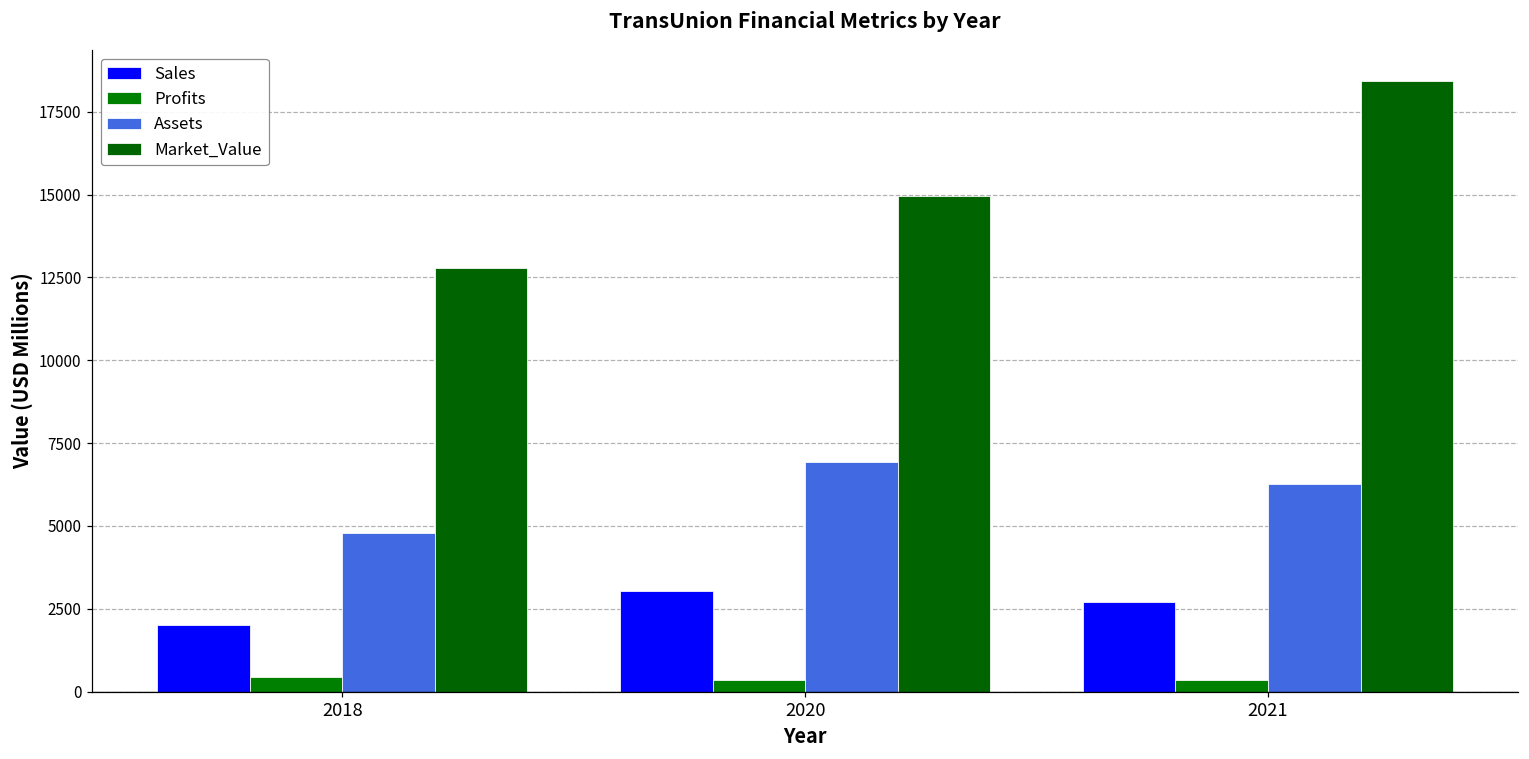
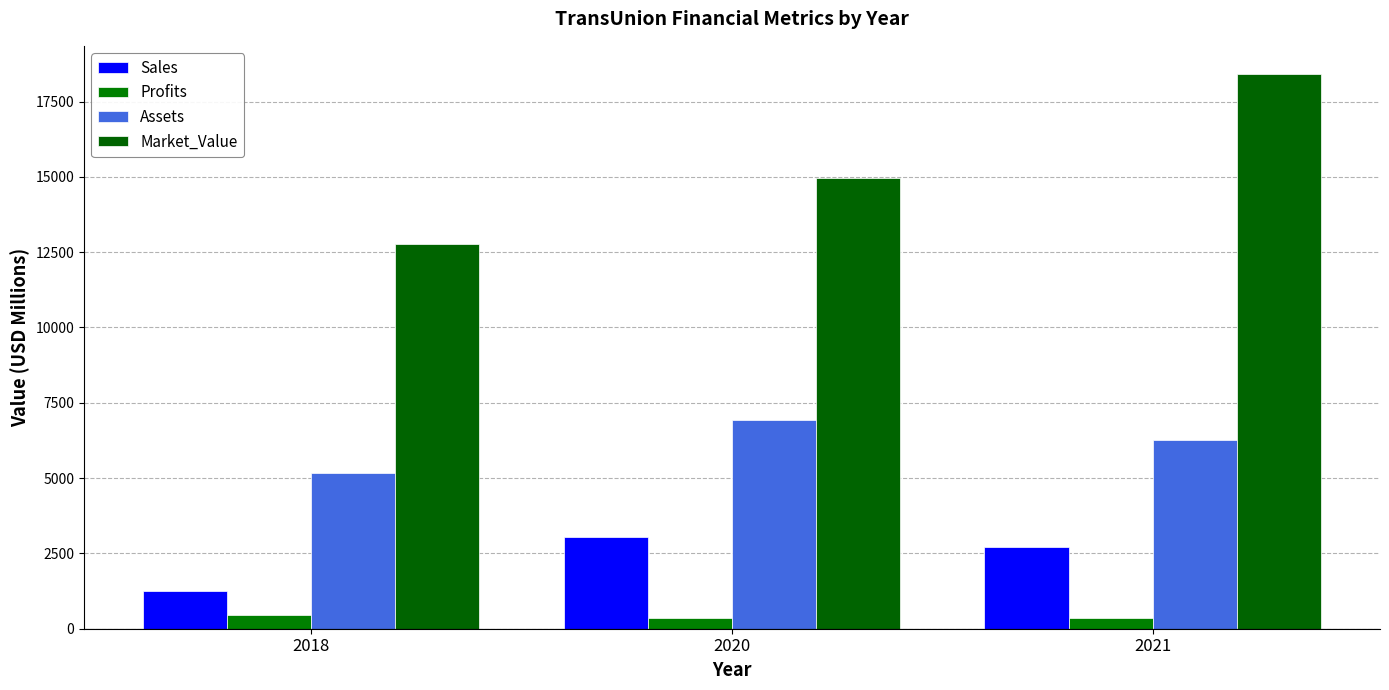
Sales, 2018: 2000 -> 1300
Assets, 2018: 4800 -> 5200
